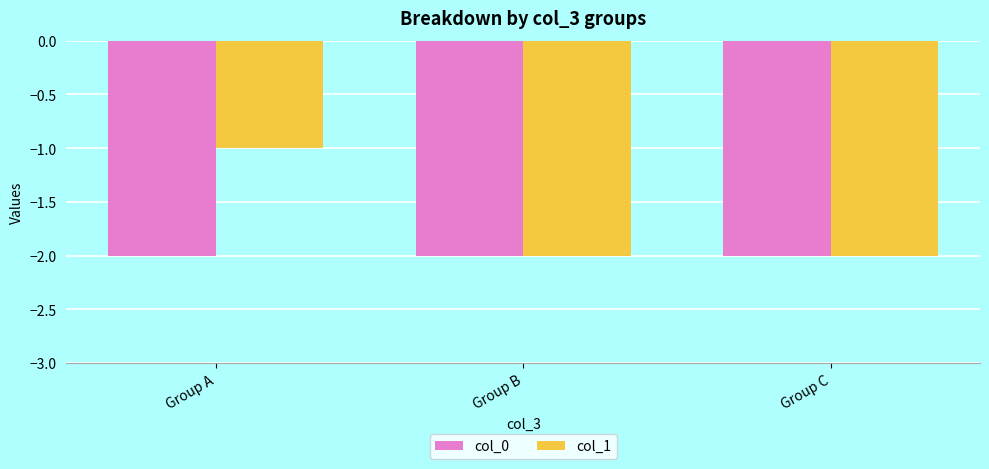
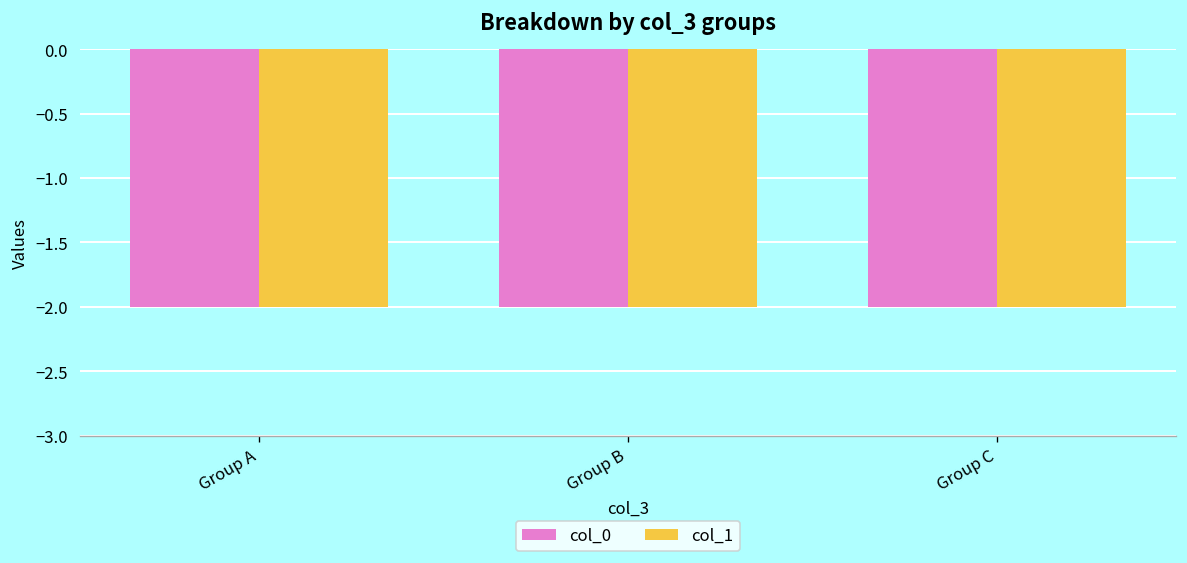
col_1, Group A: -1 -> -2
